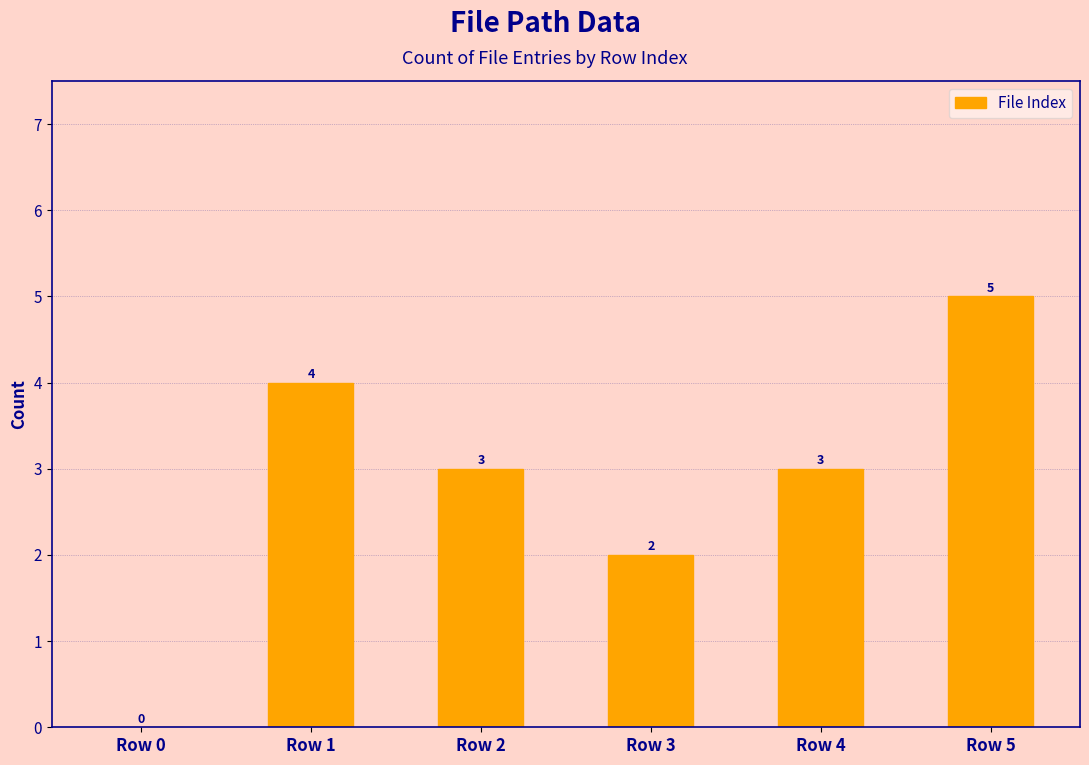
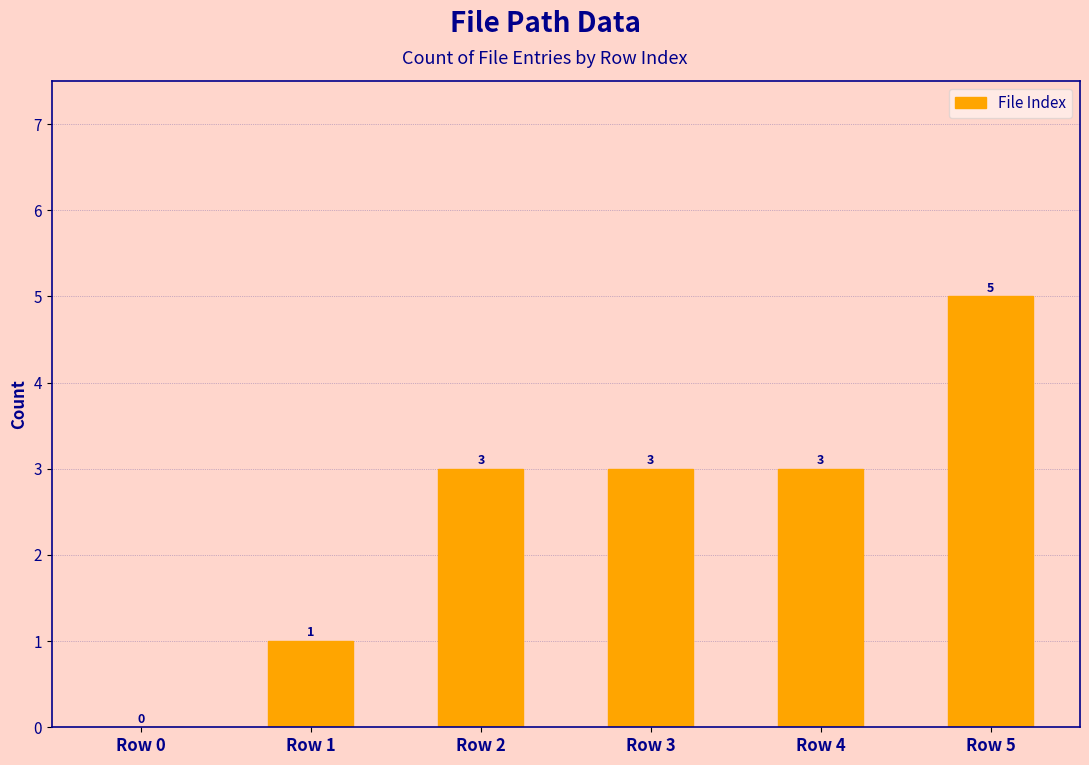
Row 1: 4 -> 1
Row 3: 2 -> 3
